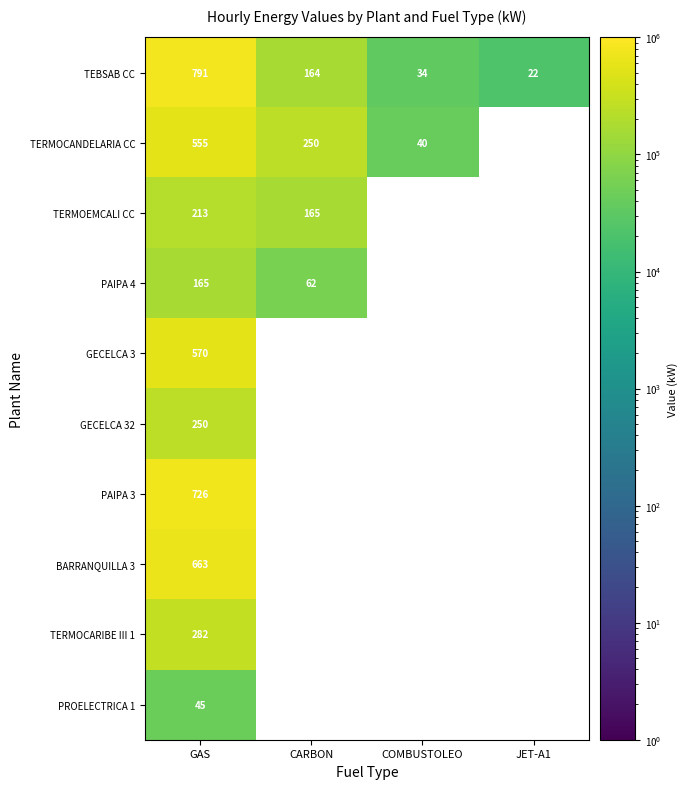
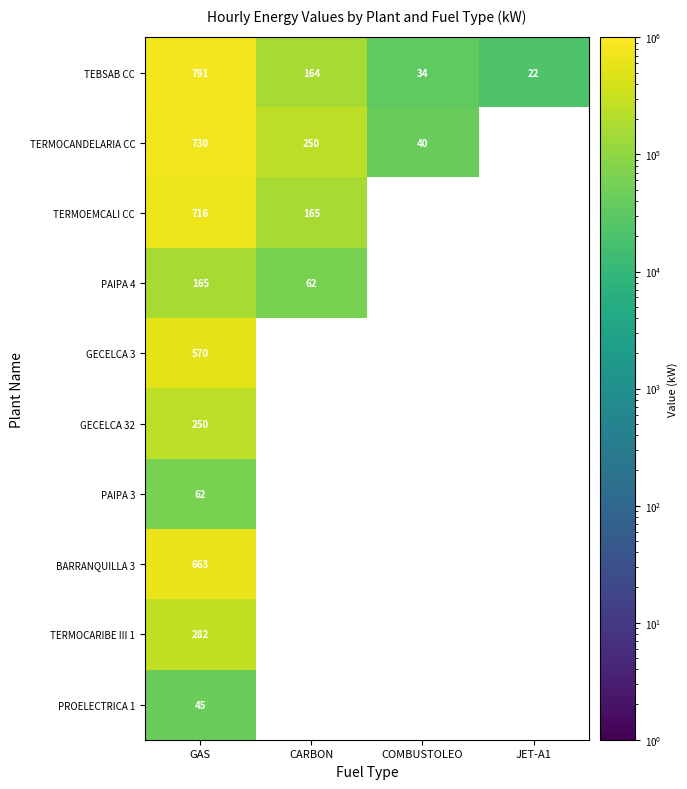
TERMOCANDELARIA CC, GAS: 555 -> 730
TERMOEMCALI CC, GAS: 213 -> 716
PAIPA 3, GAS: 726 -> 62
